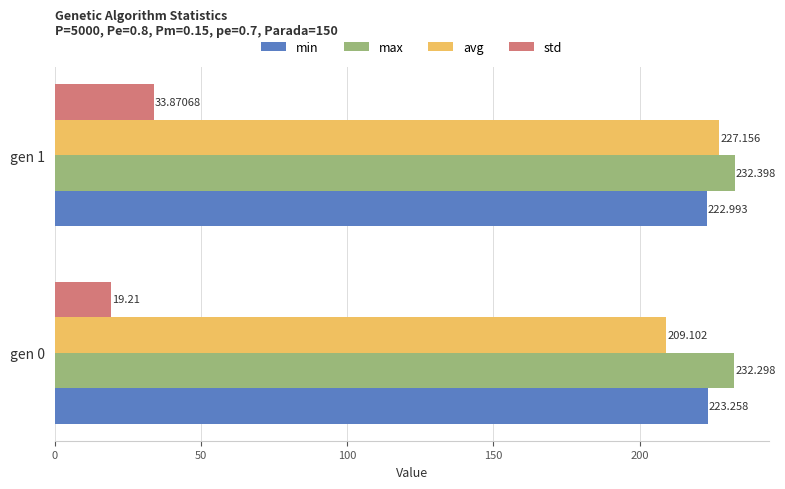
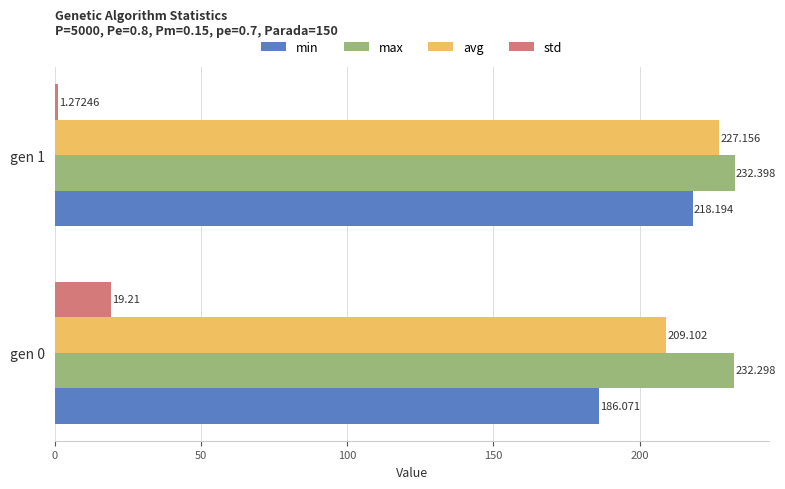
std, gen 1: 33.87068 -> 1.27246
min, gen 1: 222.993 -> 218.194
min, gen 0: 223.258 -> 186.071
